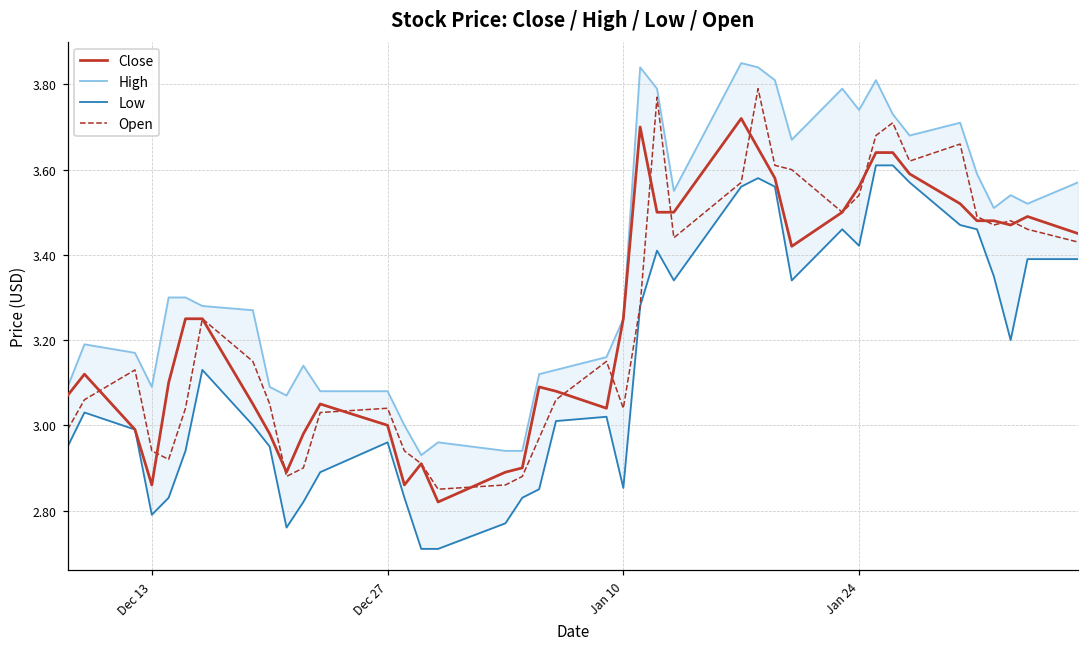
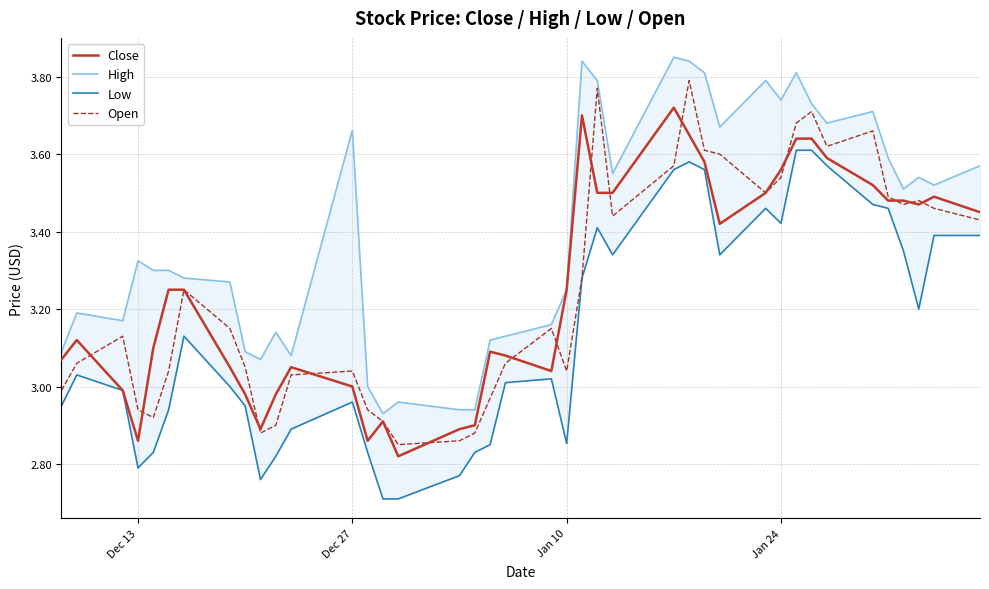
High, Dec 13: 3.09 -> 3.32
High, Dec 27: 3.08 -> 3.66
